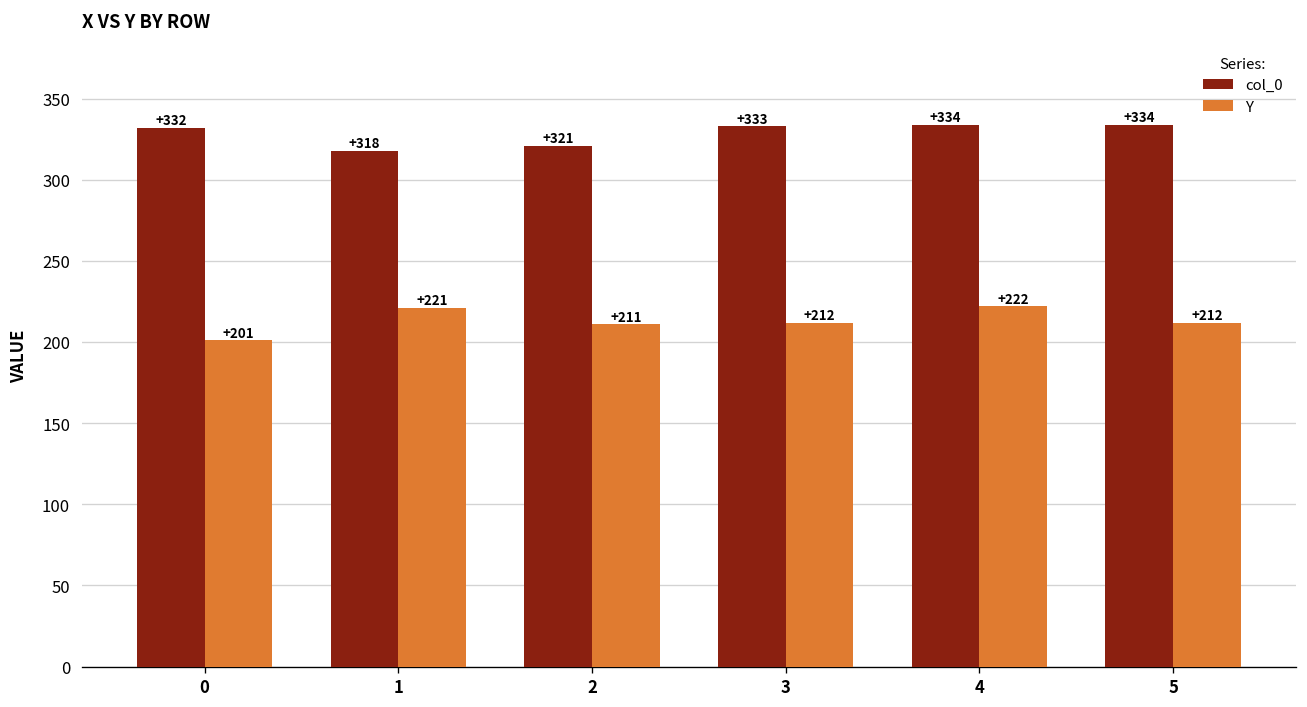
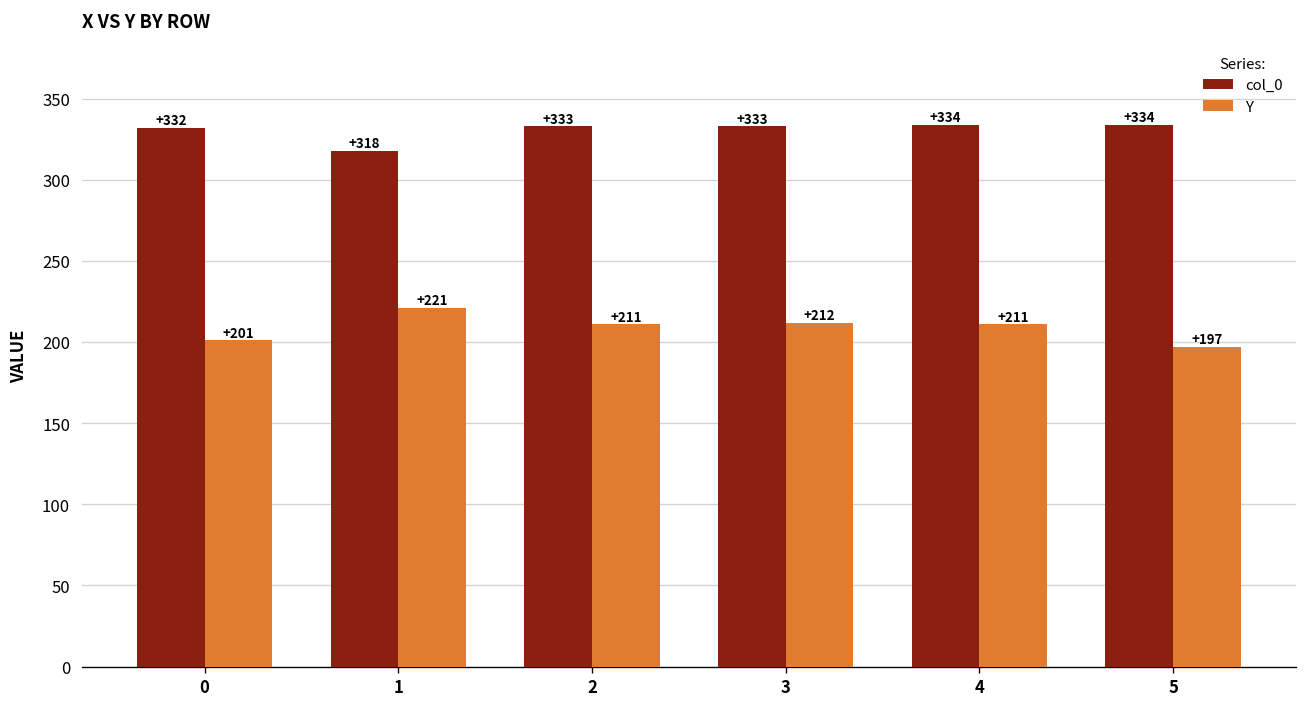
col_0, 2: +321 -> +333
Y, 4: +222 -> +211
Y, 5: +212 -> +197
